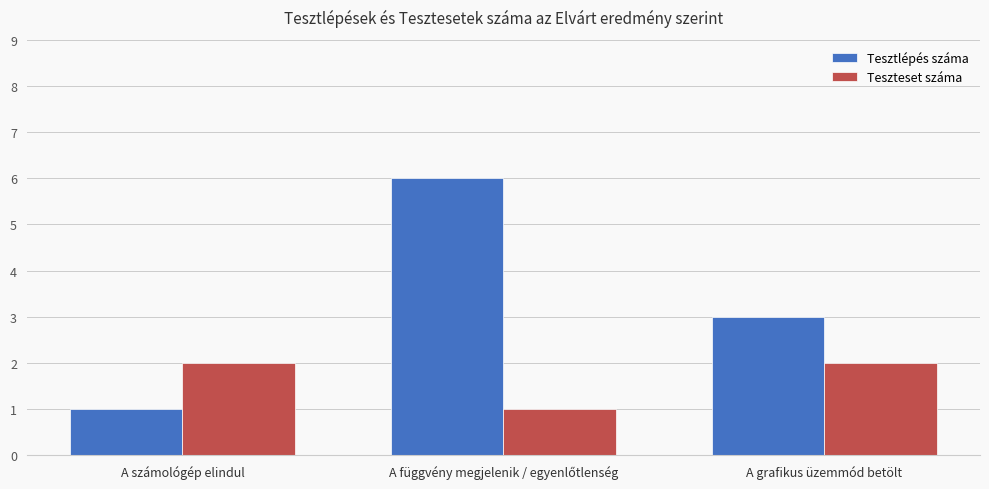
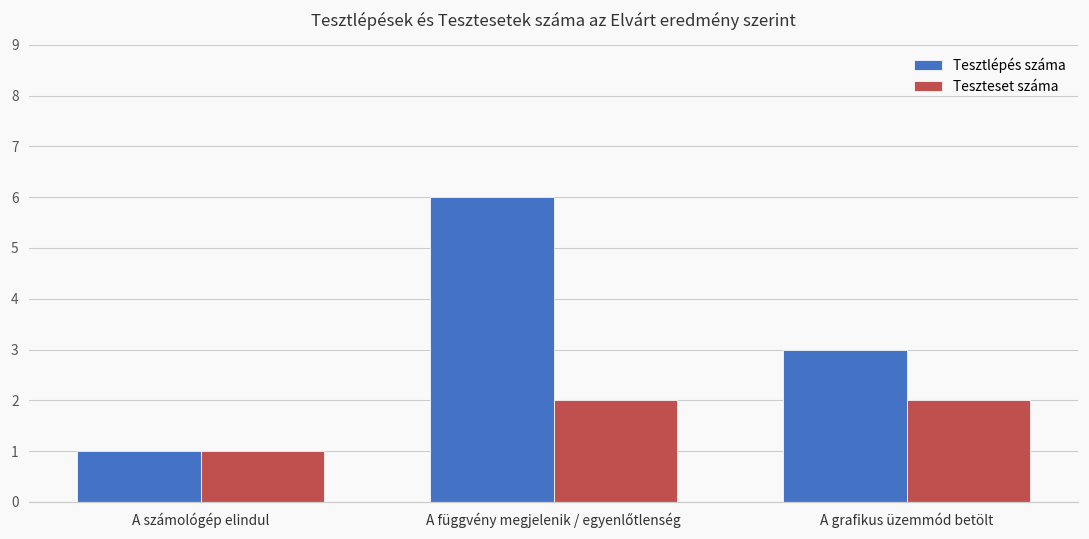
Teszteset száma, A számológép elindul: 2 -> 1
Teszteset száma, A függvény megjelenik / egyenlőtlenség: 1 -> 2
